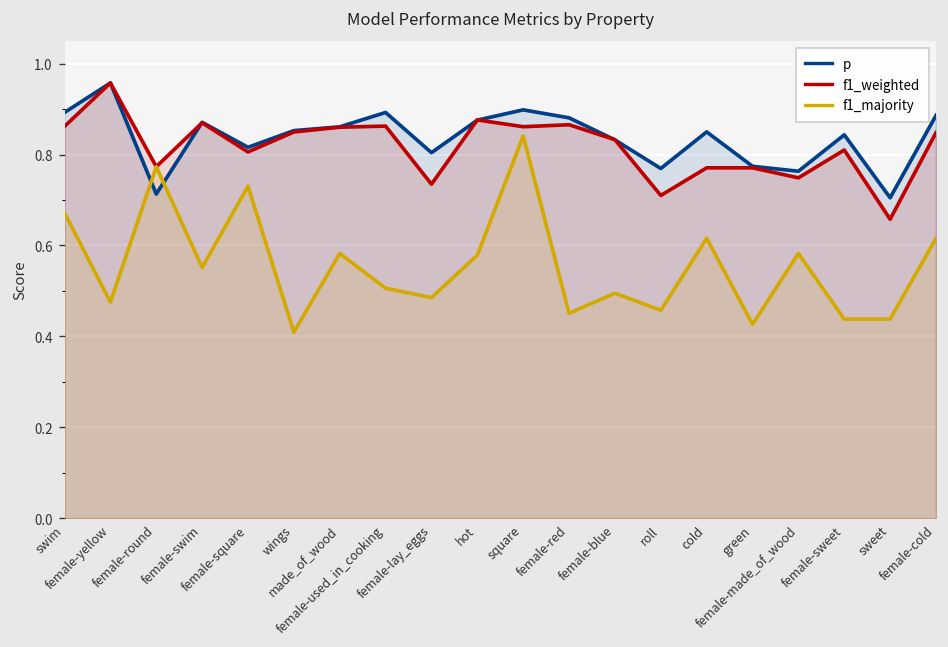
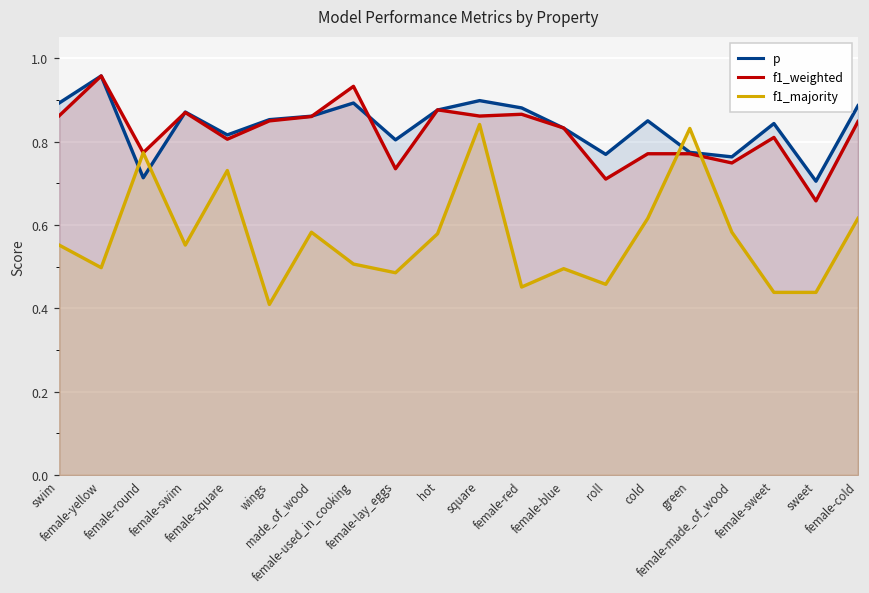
f1_majority, swim: 0.67 -> 0.55
f1_majority, female-yellow: 0.48 -> 0.50
f1_weighted, female-used_in_cooking: 0.86 -> 0.93
f1_majority, green: 0.43 -> 0.83
